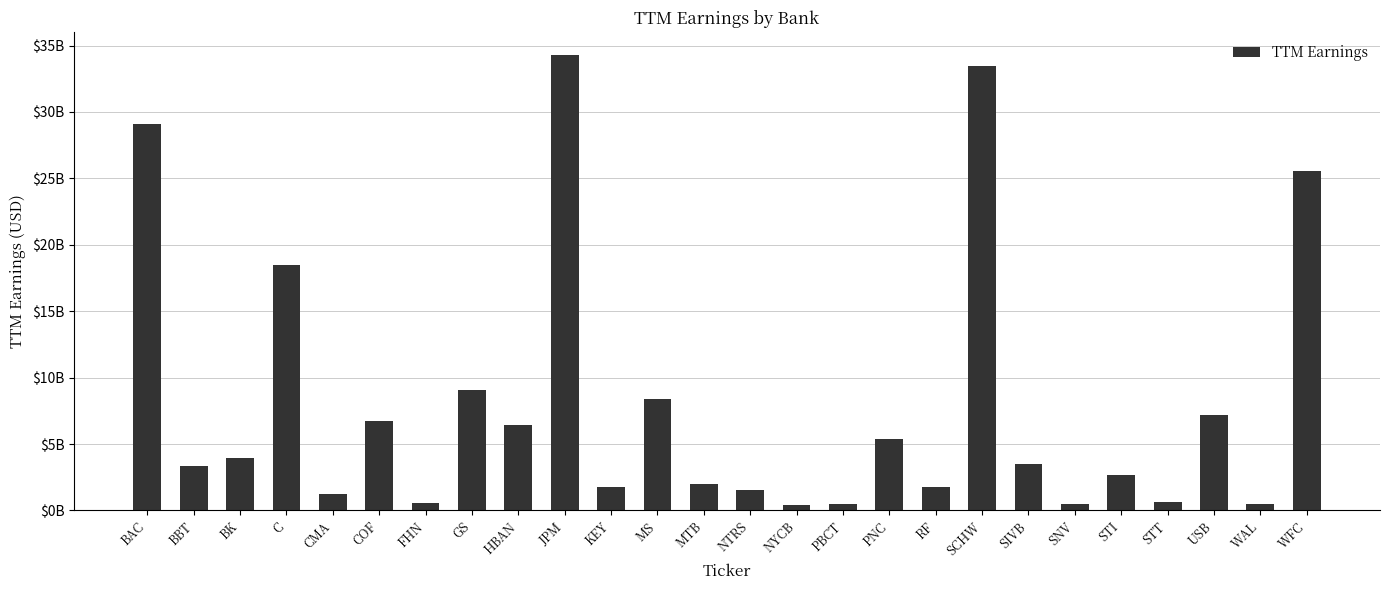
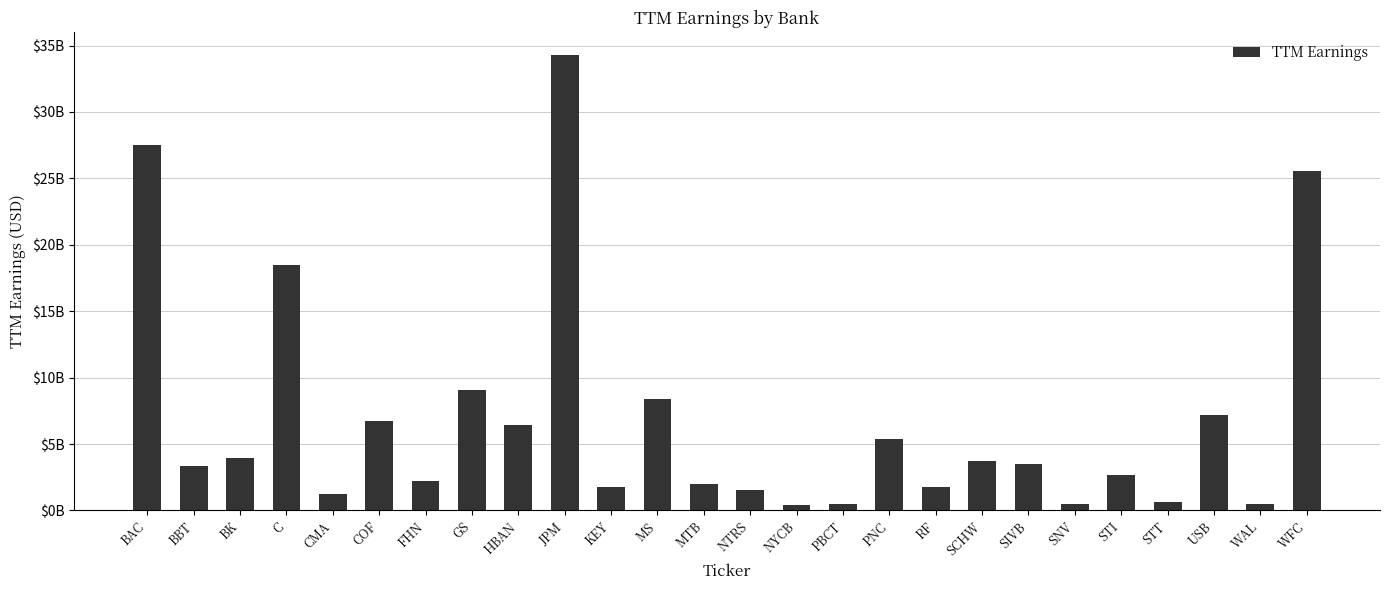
BAC: $29100000000 -> $27500000000
FHN: $600000000 -> $2300000000
SCHW: $33500000000 -> $3800000000
